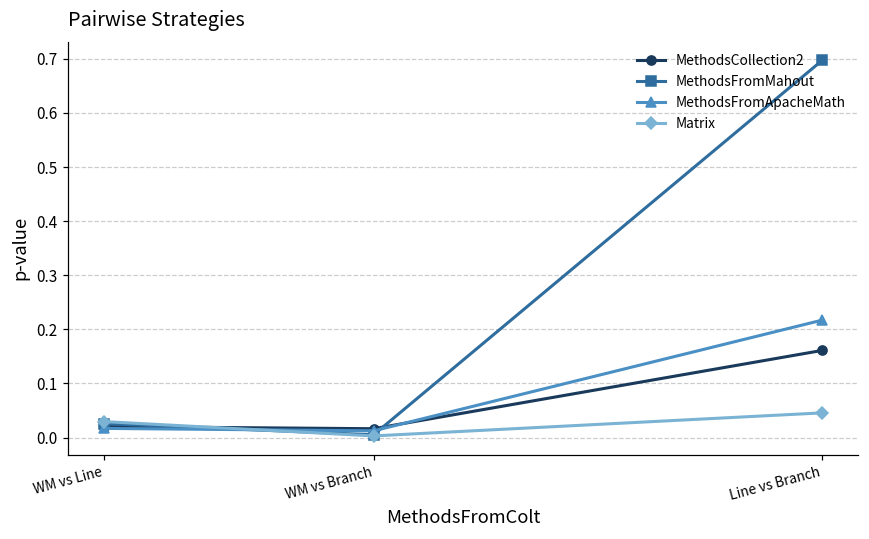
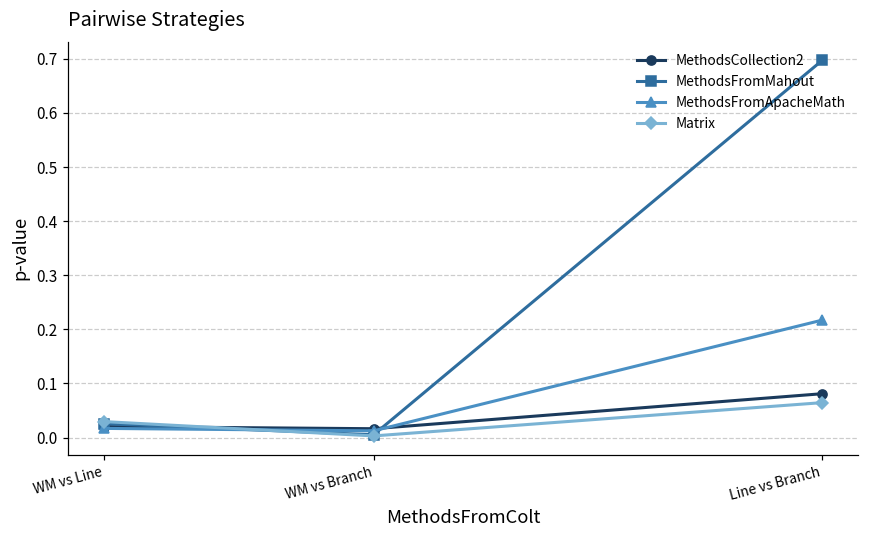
MethodsCollection2, Line vs Branch: 0.16 -> 0.08
Matrix, Line vs Branch: 0.05 -> 0.06
